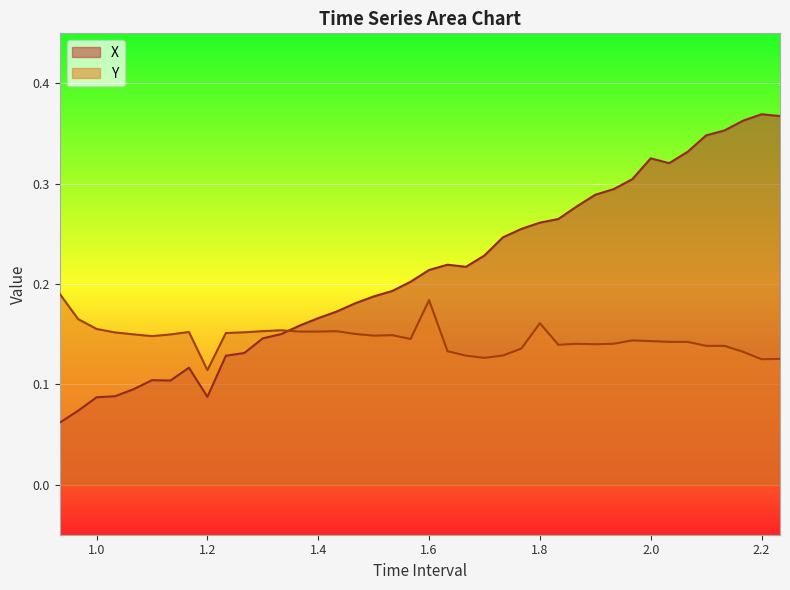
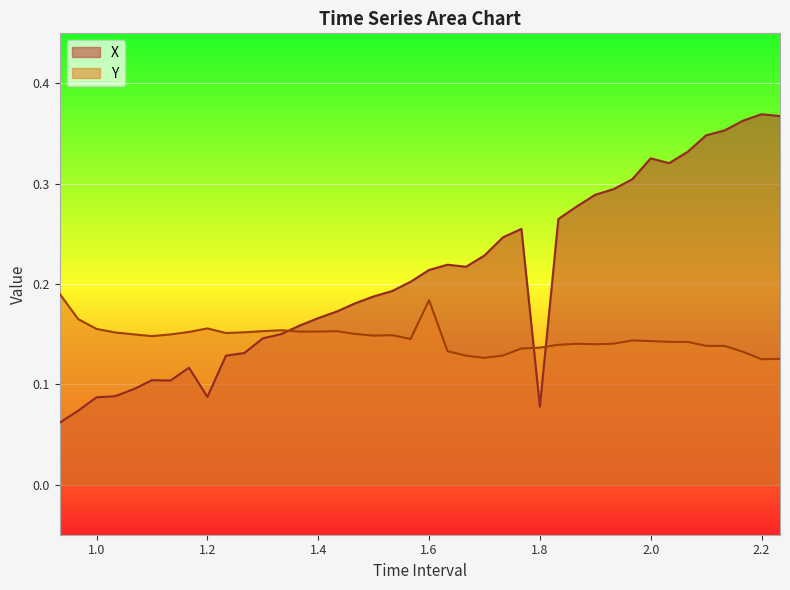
Y, 1.2: 0.114 -> 0.156
X, 1.8: 0.261 -> 0.078
Y, 1.8: 0.161 -> 0.137
